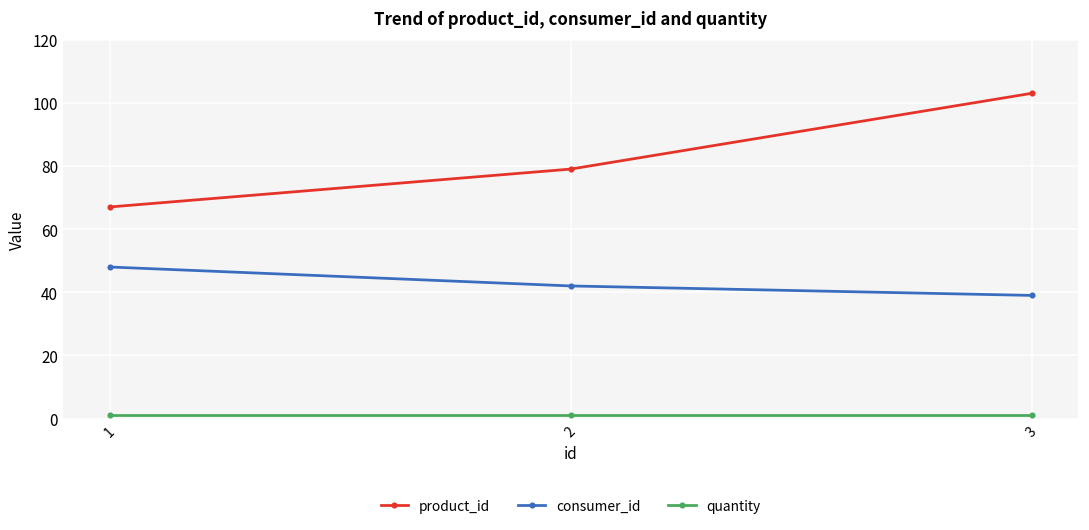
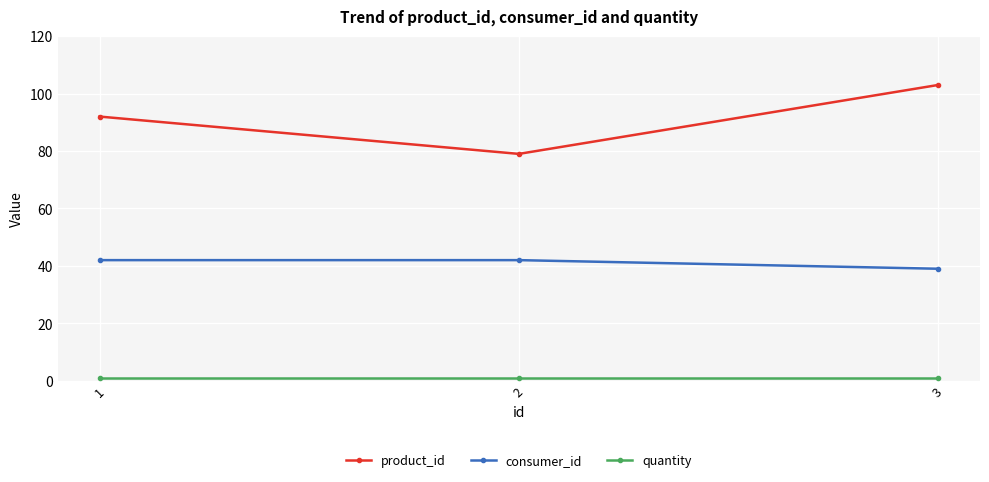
product_id, 1: 67 -> 92
consumer_id, 1: 48 -> 42
